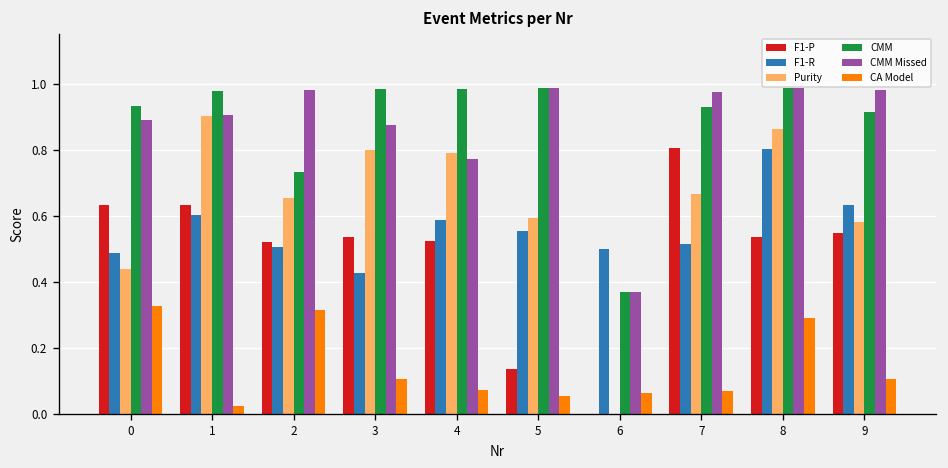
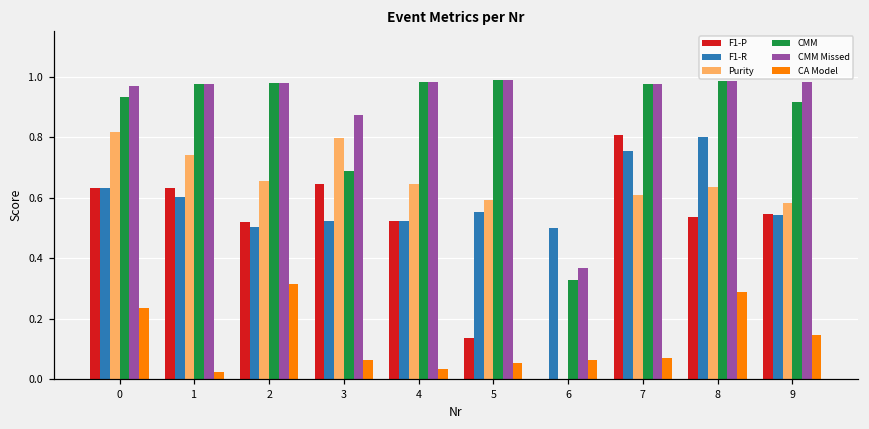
F1-R, 0: 0.49 -> 0.63
Purity, 0: 0.44 -> 0.82
CMM Missed, 0: 0.89 -> 0.97
CA Model, 0: 0.33 -> 0.24
Purity, 1: 0.90 -> 0.74
CMM Missed, 1: 0.90 -> 0.98
CMM, 2: 0.73 -> 0.98
F1-P, 3: 0.54 -> 0.65
F1-R, 3: 0.43 -> 0.52
CMM, 3: 0.98 -> 0.69
CA Model, 3: 0.10 -> 0.06
F1-R, 4: 0.59 -> 0.52
Purity, 4: 0.79 -> 0.64
CMM Missed, 4: 0.77 -> 0.98
CA Model, 4: 0.07 -> 0.03
CMM, 6: 0.37 -> 0.33
F1-R, 7: 0.51 -> 0.75
Purity, 7: 0.67 -> 0.61
CMM, 7: 0.93 -> 0.97
Purity, 8: 0.86 -> 0.63
F1-R, 9: 0.63 -> 0.54
CA Model, 9: 0.11 -> 0.15
